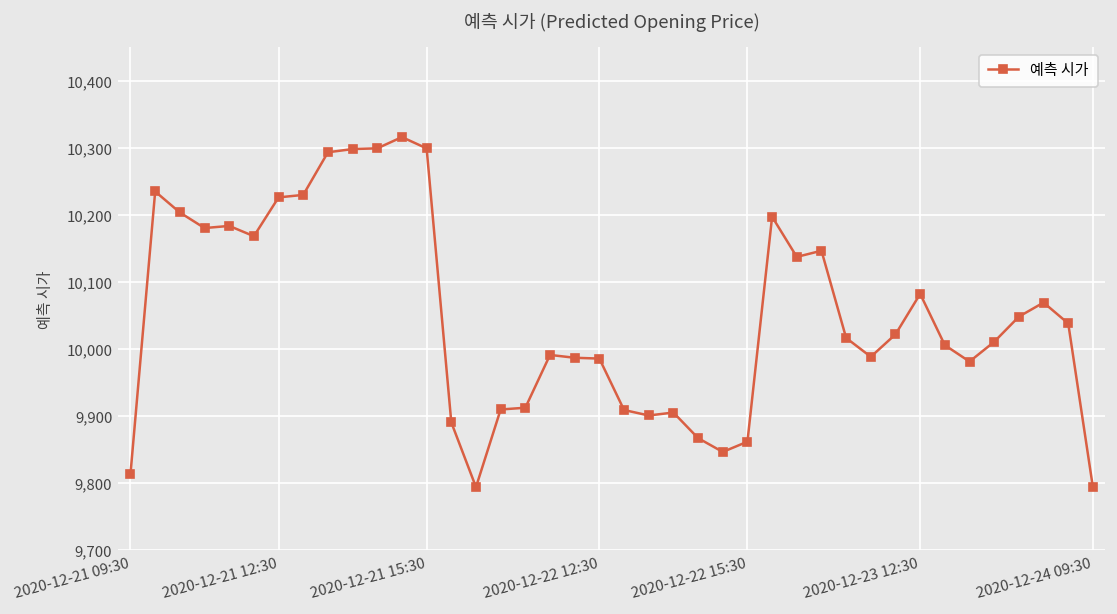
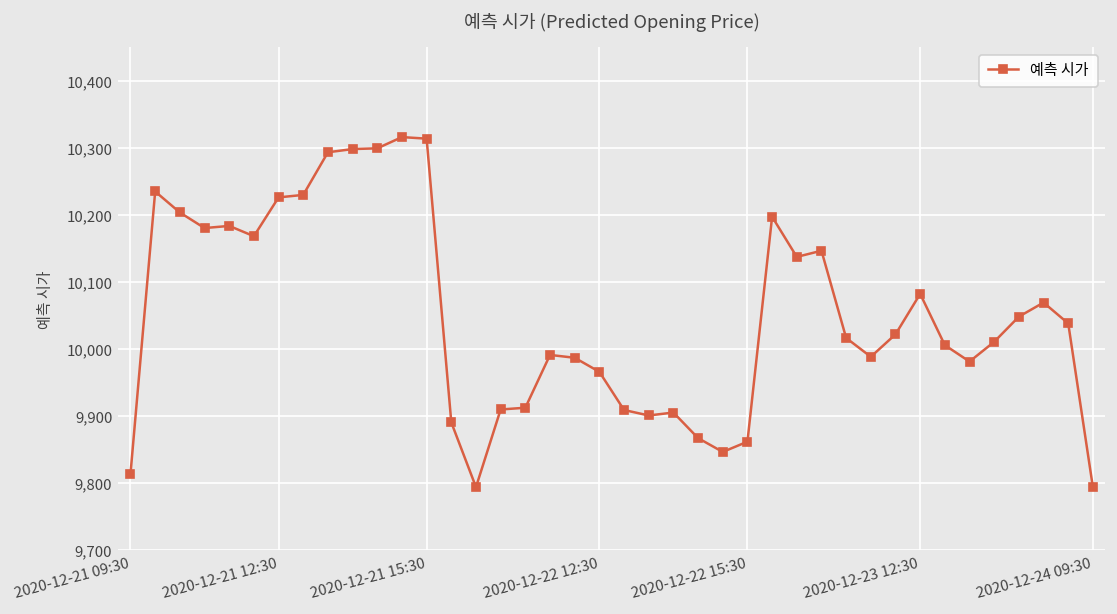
2020-12-21 15:30: 10,300 -> 10,310
2020-12-22 12:30: 9,990 -> 9,970
